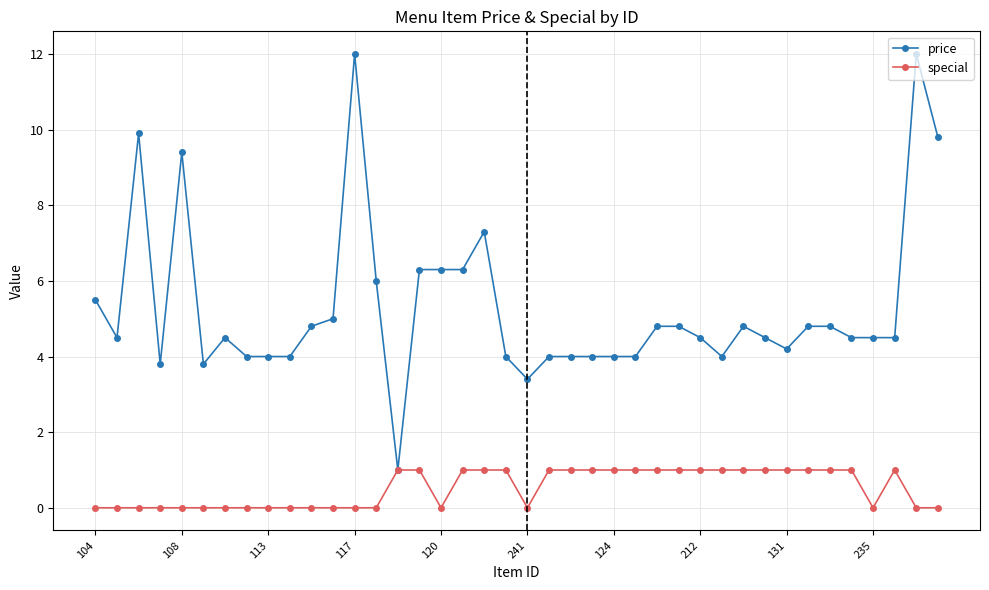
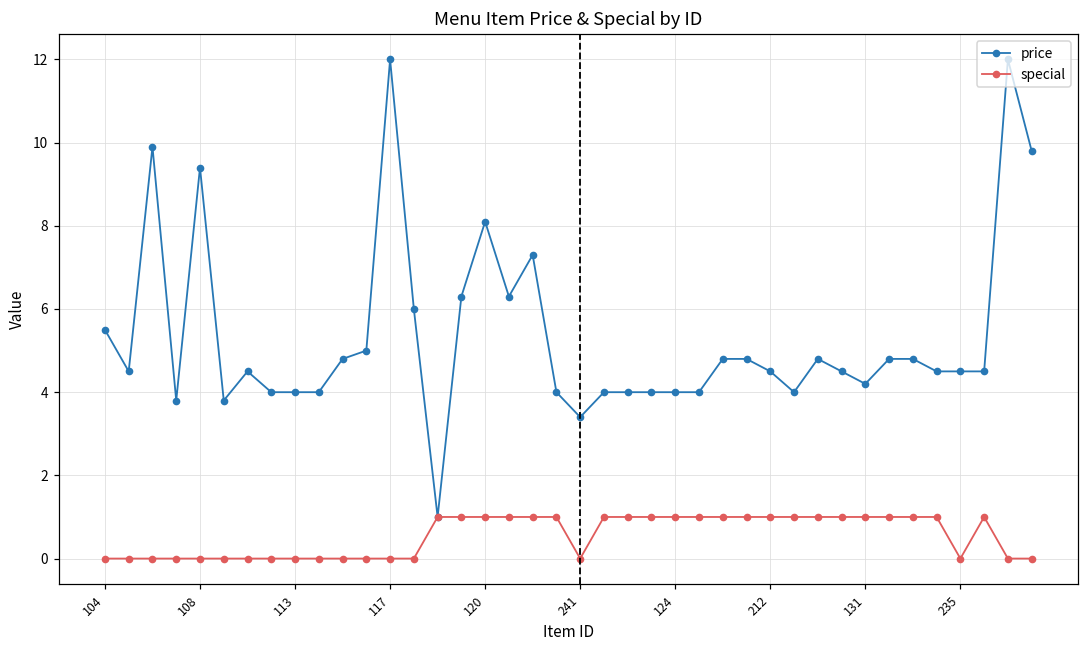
price, 120: 6.3 -> 8.1
special, 120: 0 -> 1
